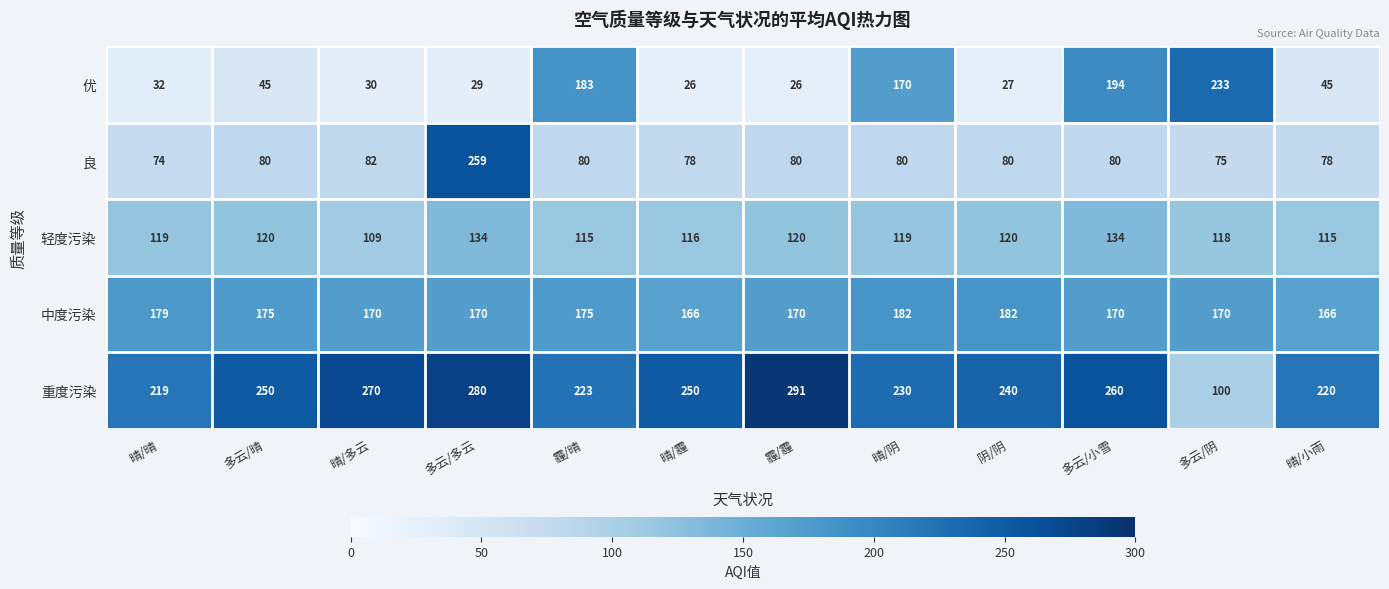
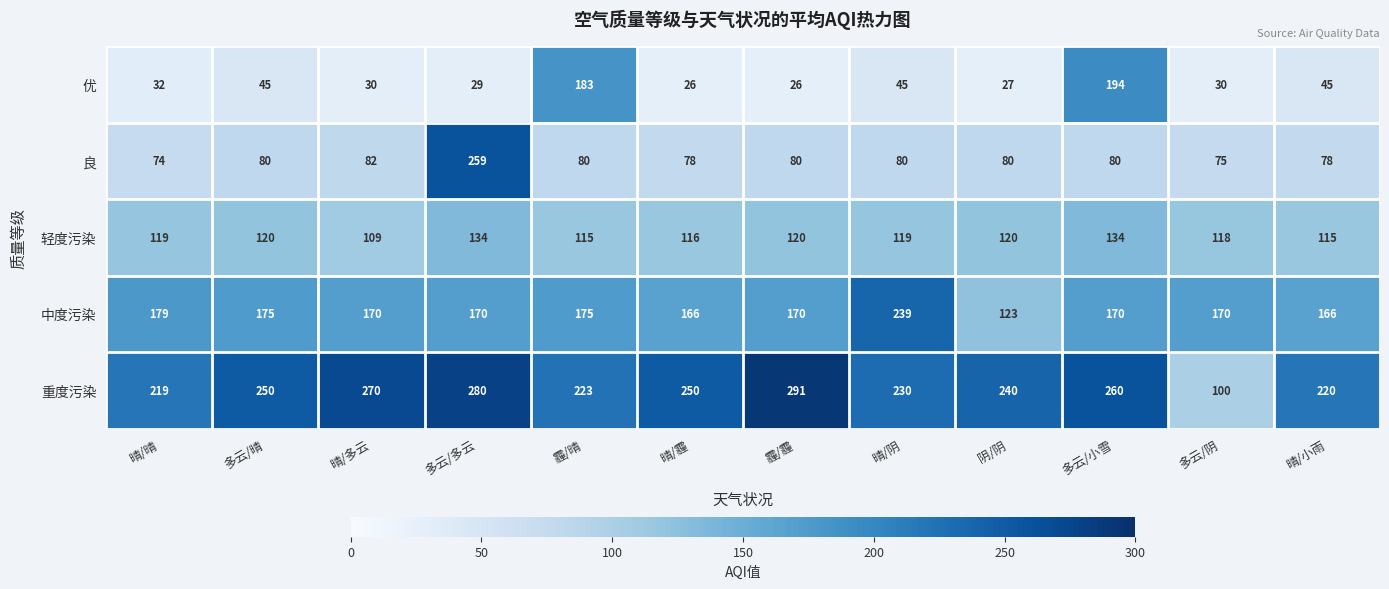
优, 晴/阴: 170 -> 45
优, 多云/阴: 233 -> 30
中度污染, 晴/阴: 182 -> 239
中度污染, 阴/阴: 182 -> 123
